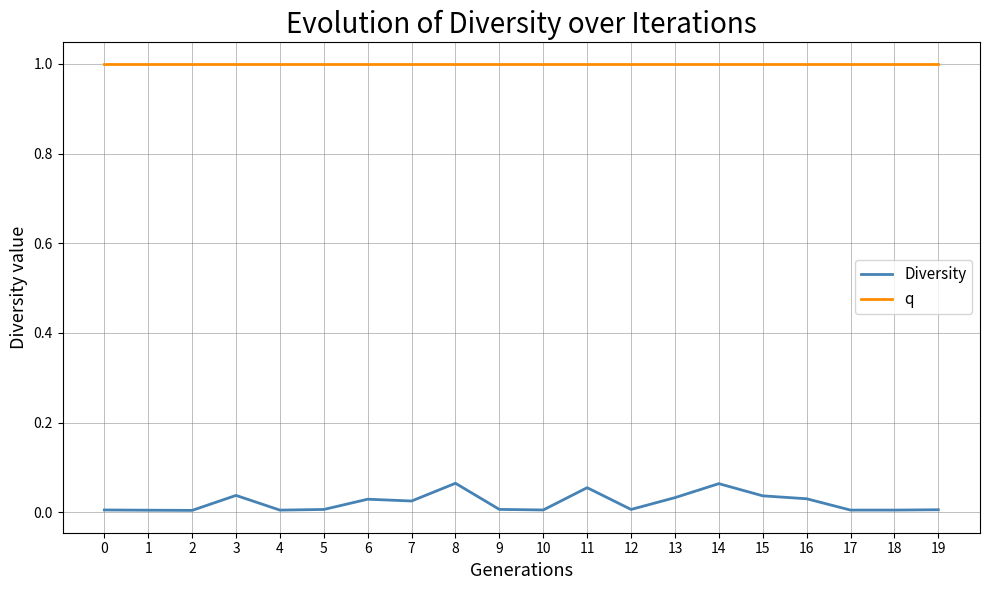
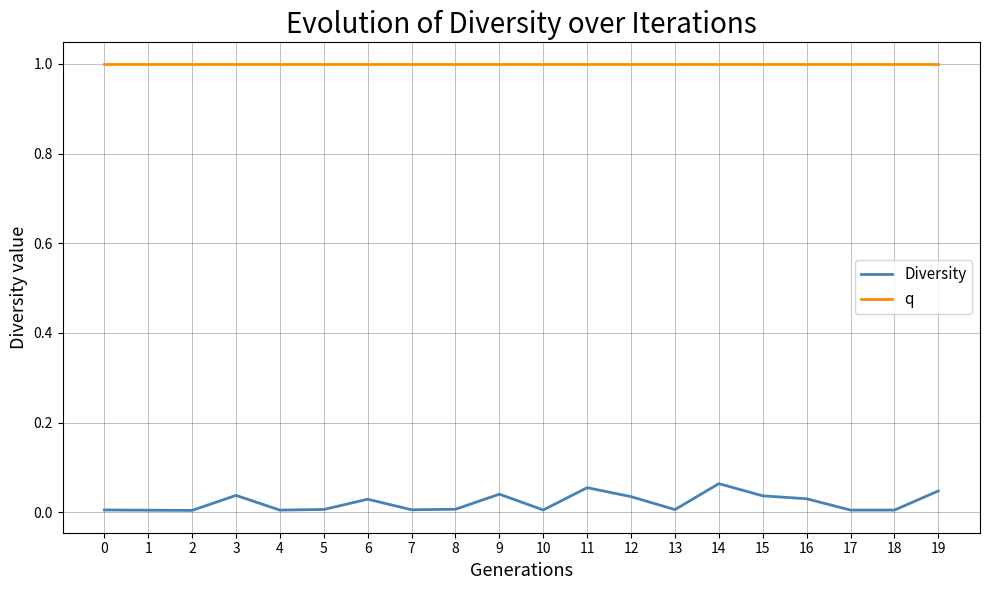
Diversity, 7: 0.03 -> 0.01
Diversity, 8: 0.06 -> 0.01
Diversity, 9: 0.01 -> 0.04
Diversity, 12: 0.01 -> 0.03
Diversity, 13: 0.03 -> 0.01
Diversity, 19: 0.01 -> 0.05
